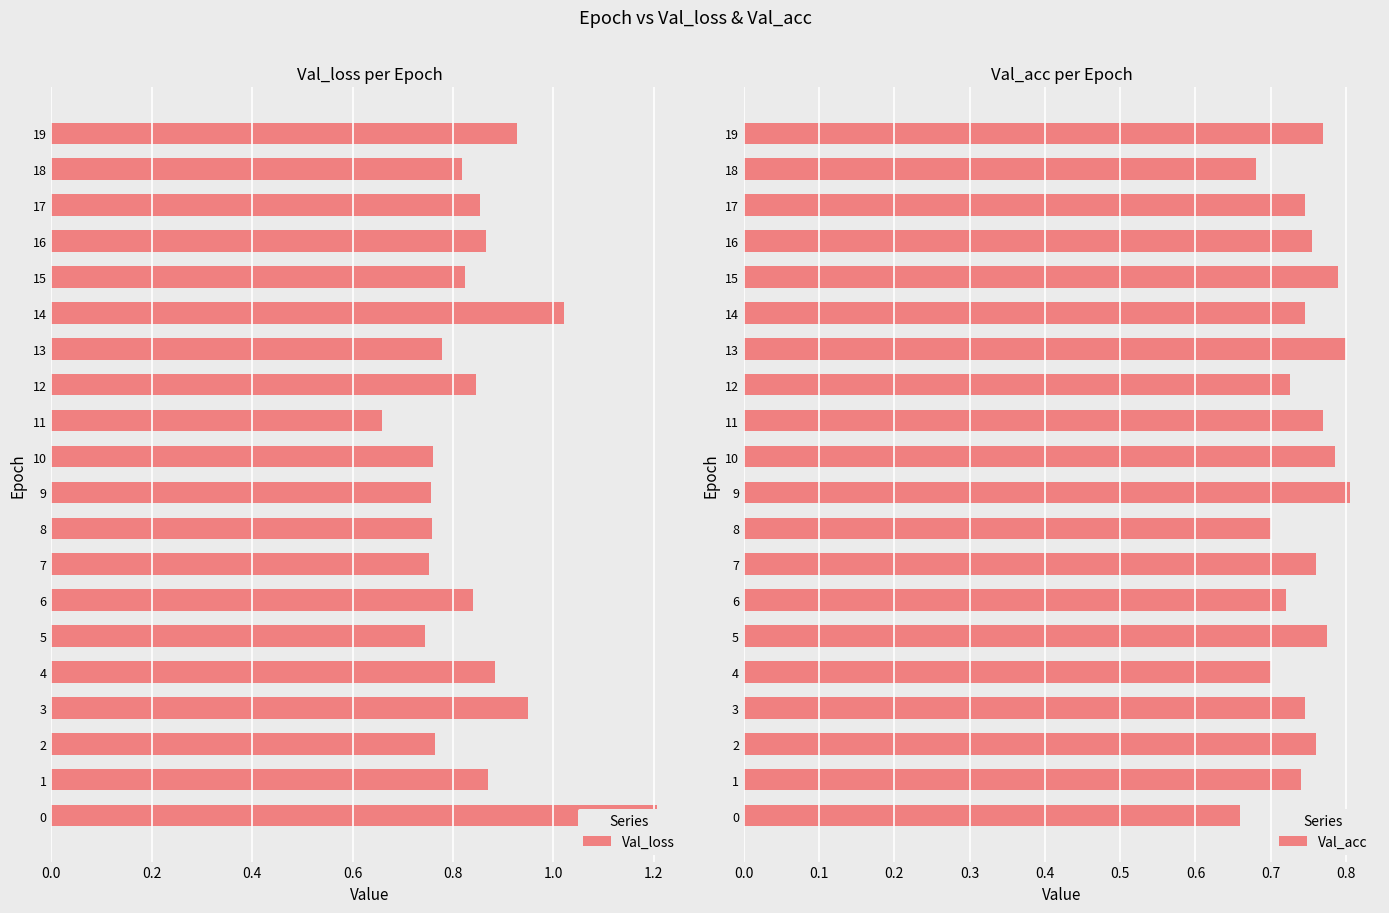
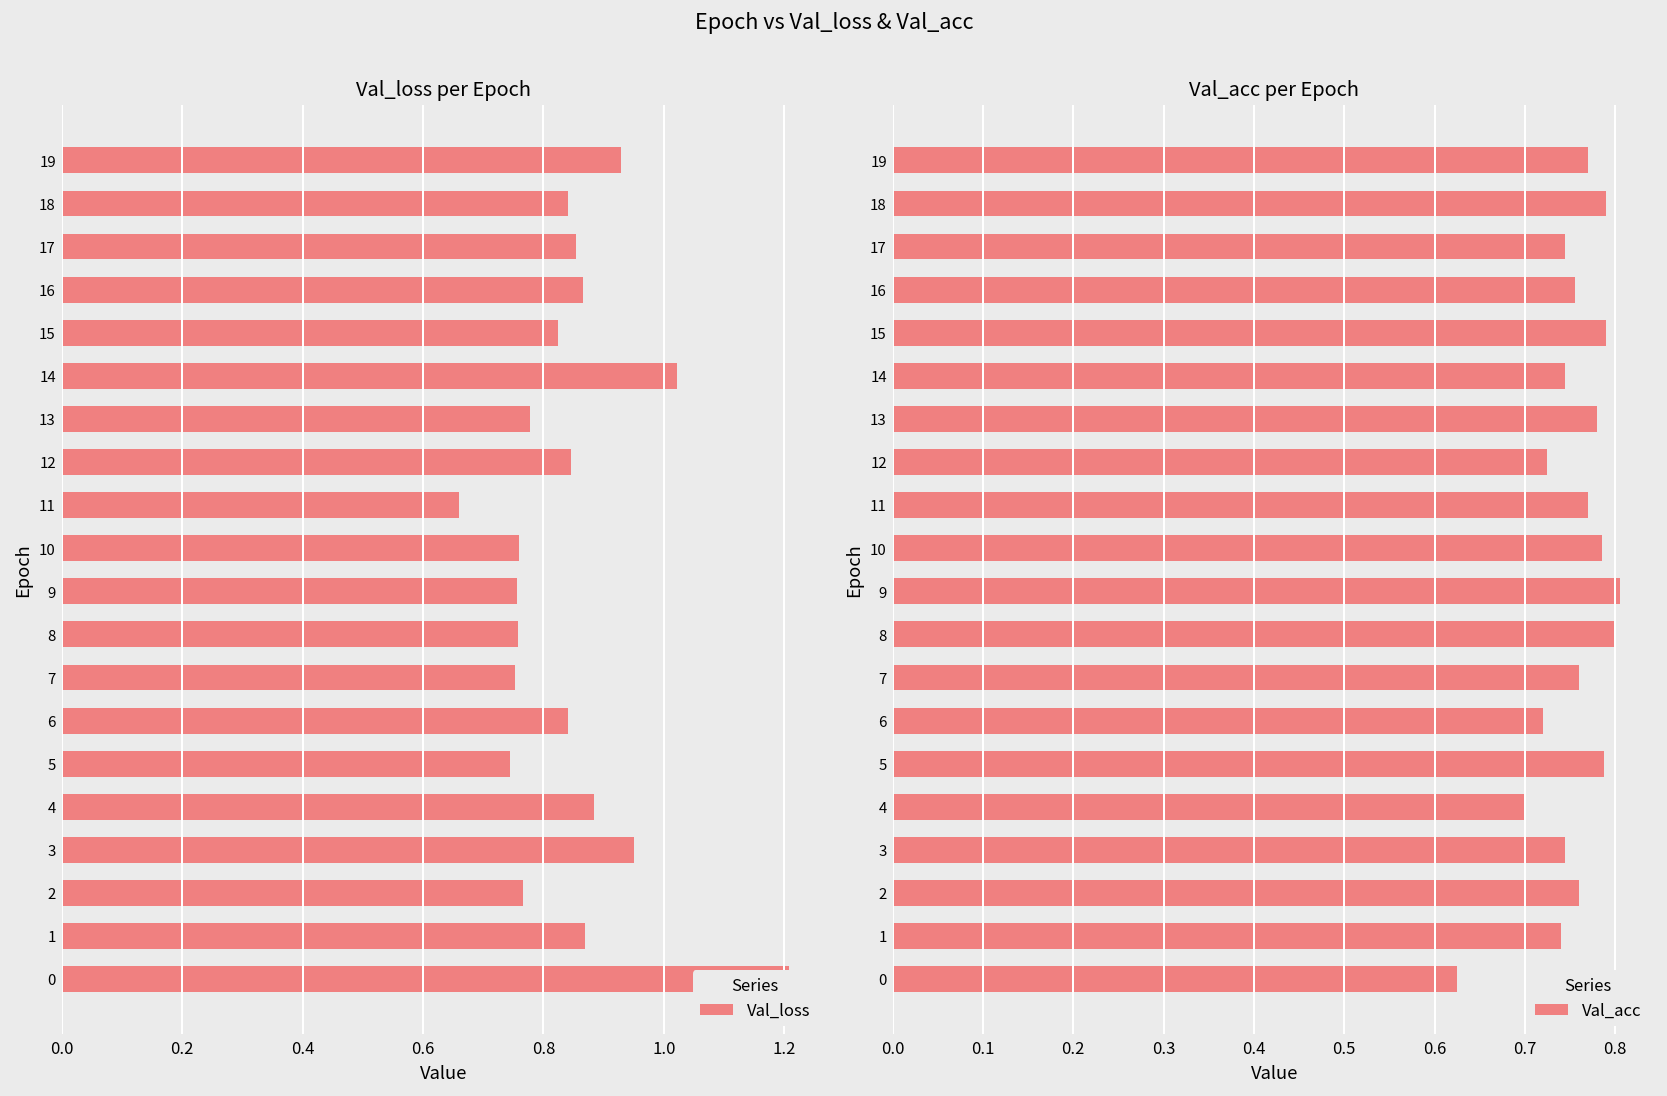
Val_loss per Epoch, 18: 0.82 -> 0.84
Val_acc per Epoch, 18: 0.68 -> 0.79
Val_acc per Epoch, 13: 0.80 -> 0.78
Val_acc per Epoch, 8: 0.7 -> 0.8
Val_acc per Epoch, 5: 0.78 -> 0.79
Val_acc per Epoch, 0: 0.66 -> 0.63
